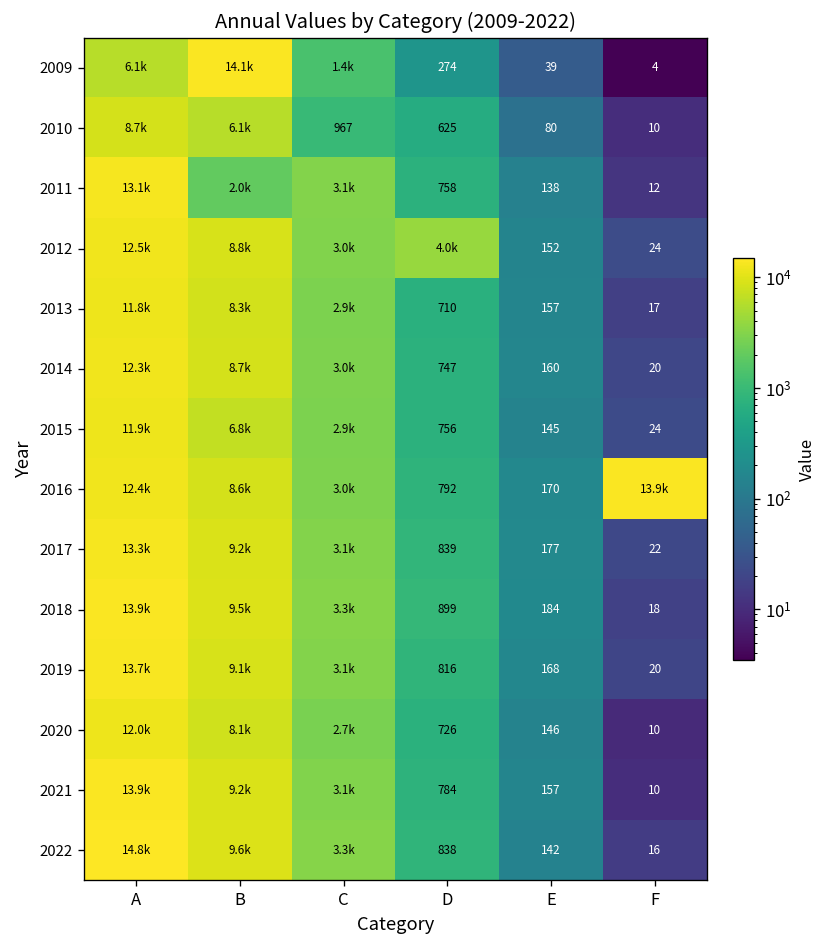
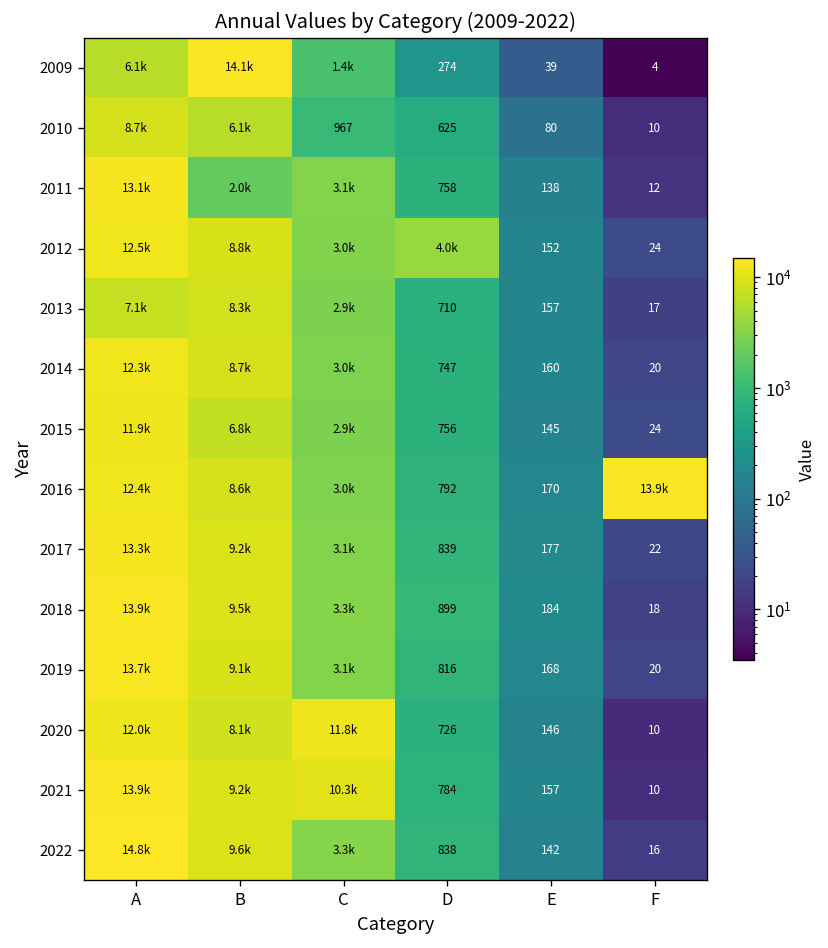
2013, A: 11.8k -> 7.1k
2020, C: 2.7k -> 11.8k
2021, C: 3.1k -> 10.3k
